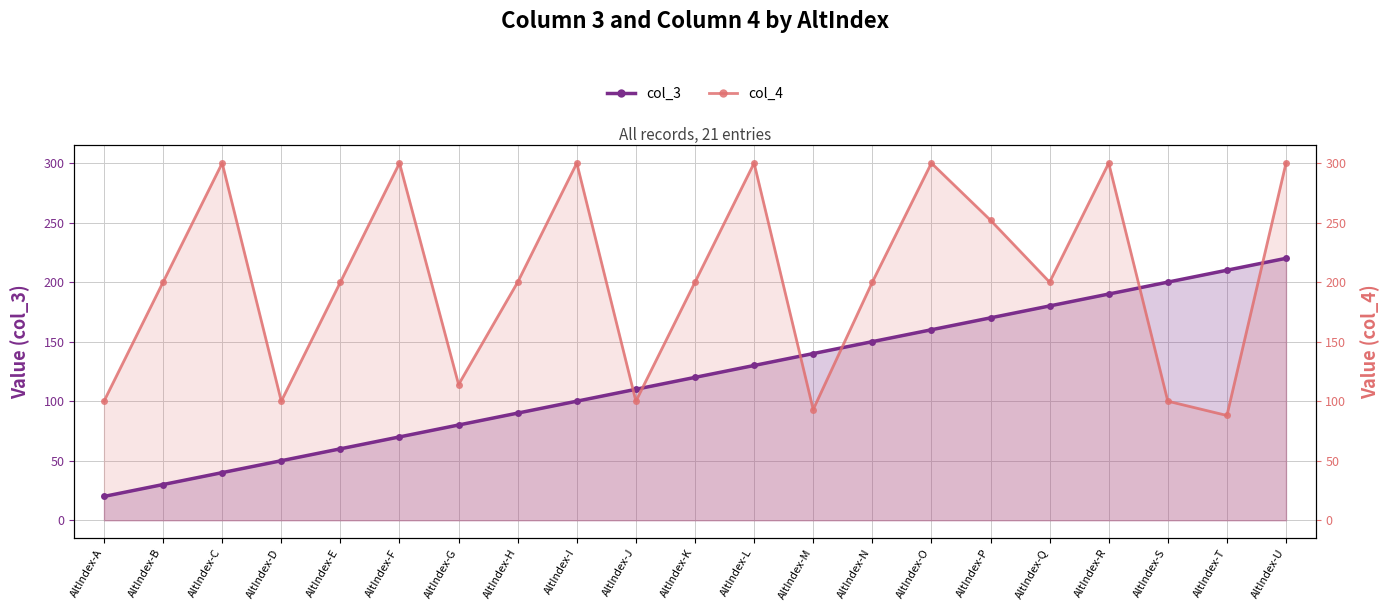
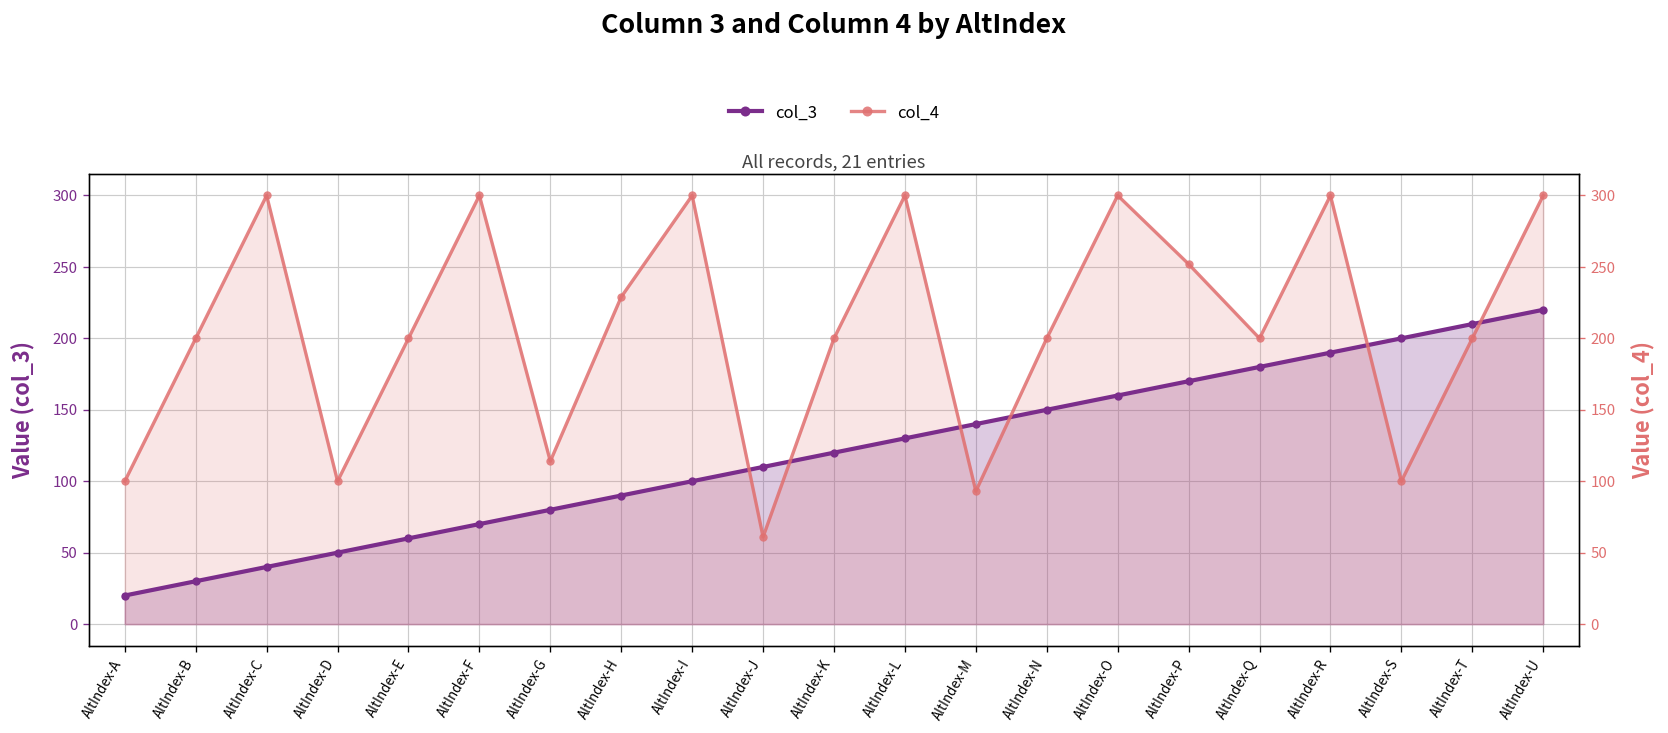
col_4, AltIndex-H: 200 -> 229
col_4, AltIndex-J: 100 -> 61
col_4, AltIndex-T: 88 -> 200
